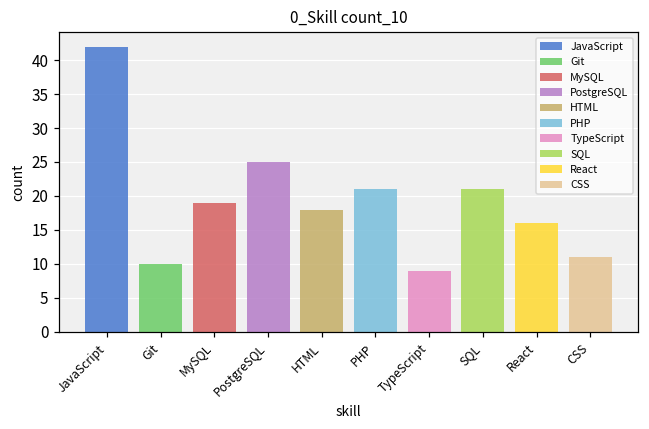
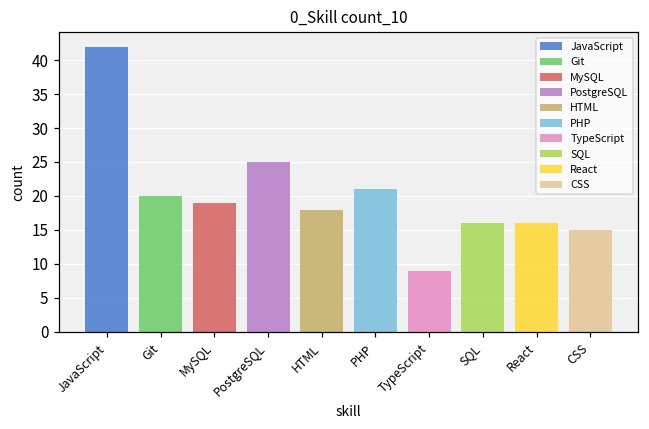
Git: 10 -> 20
SQL: 21 -> 16
CSS: 11 -> 15
